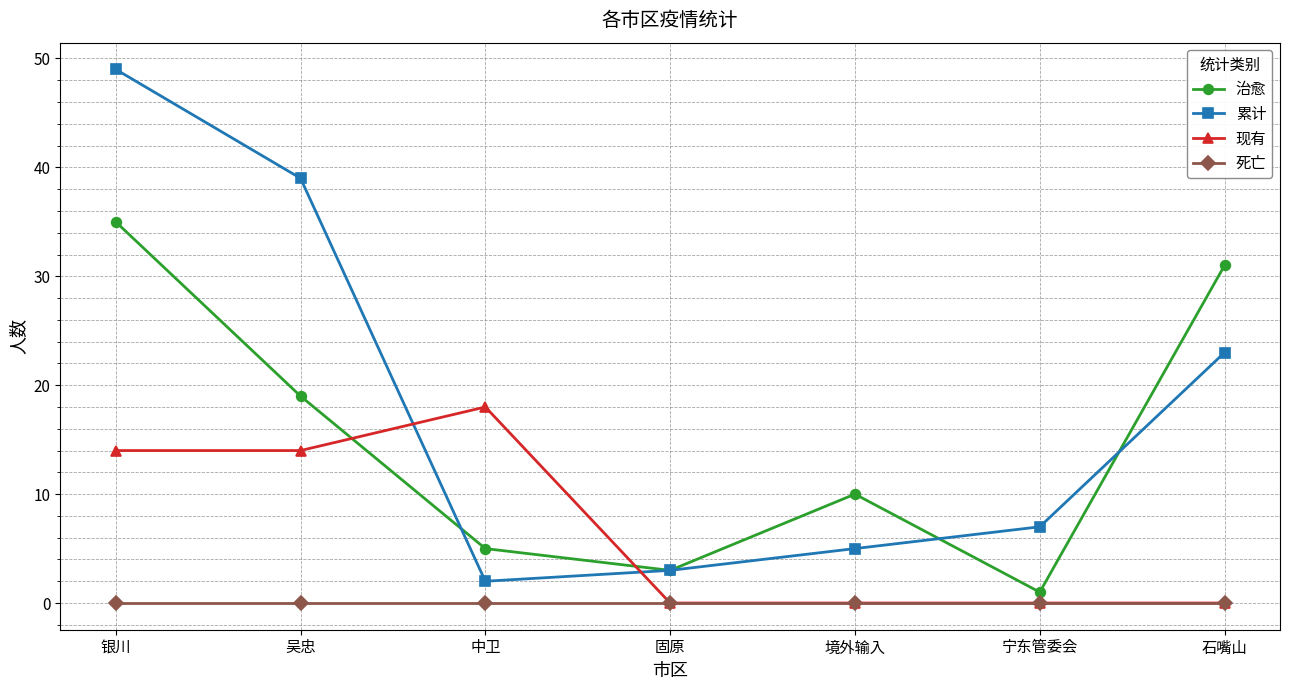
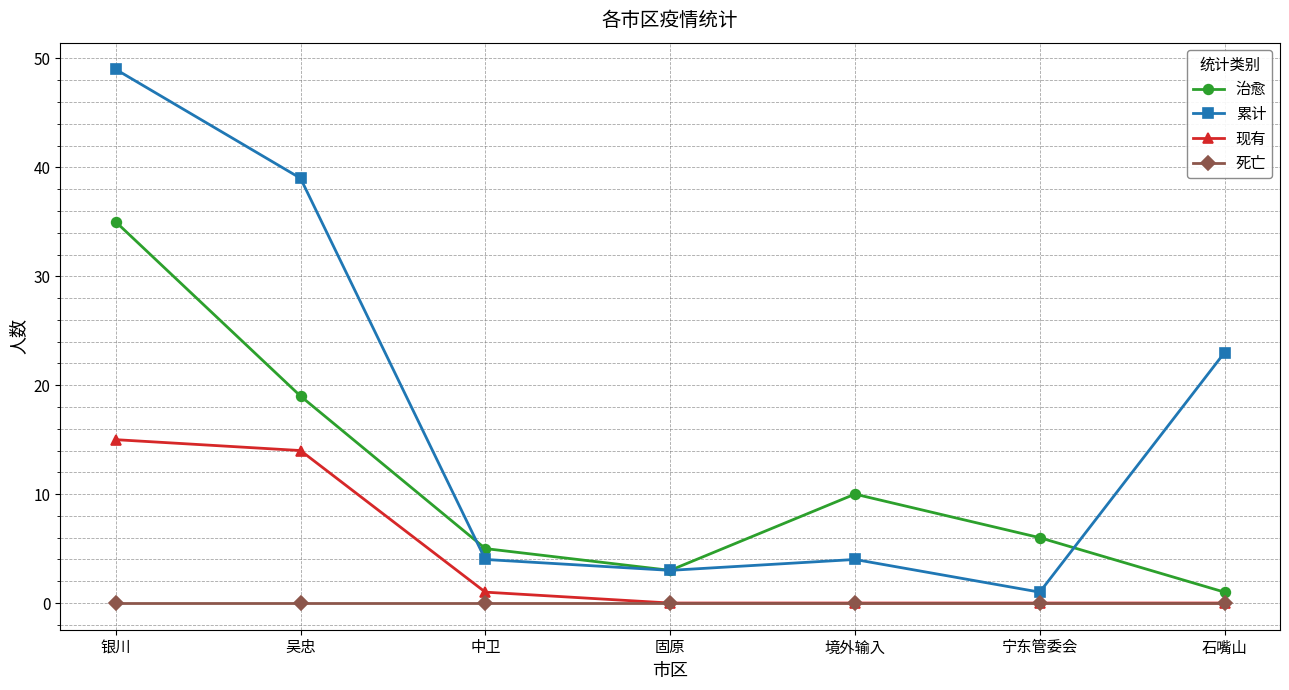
现有, 银川: 14 -> 15
累计, 中卫: 2 -> 4
现有, 中卫: 18 -> 1
累计, 境外输入: 5 -> 4
治愈, 宁东管委会: 1 -> 6
累计, 宁东管委会: 7 -> 1
治愈, 石嘴山: 31 -> 1
